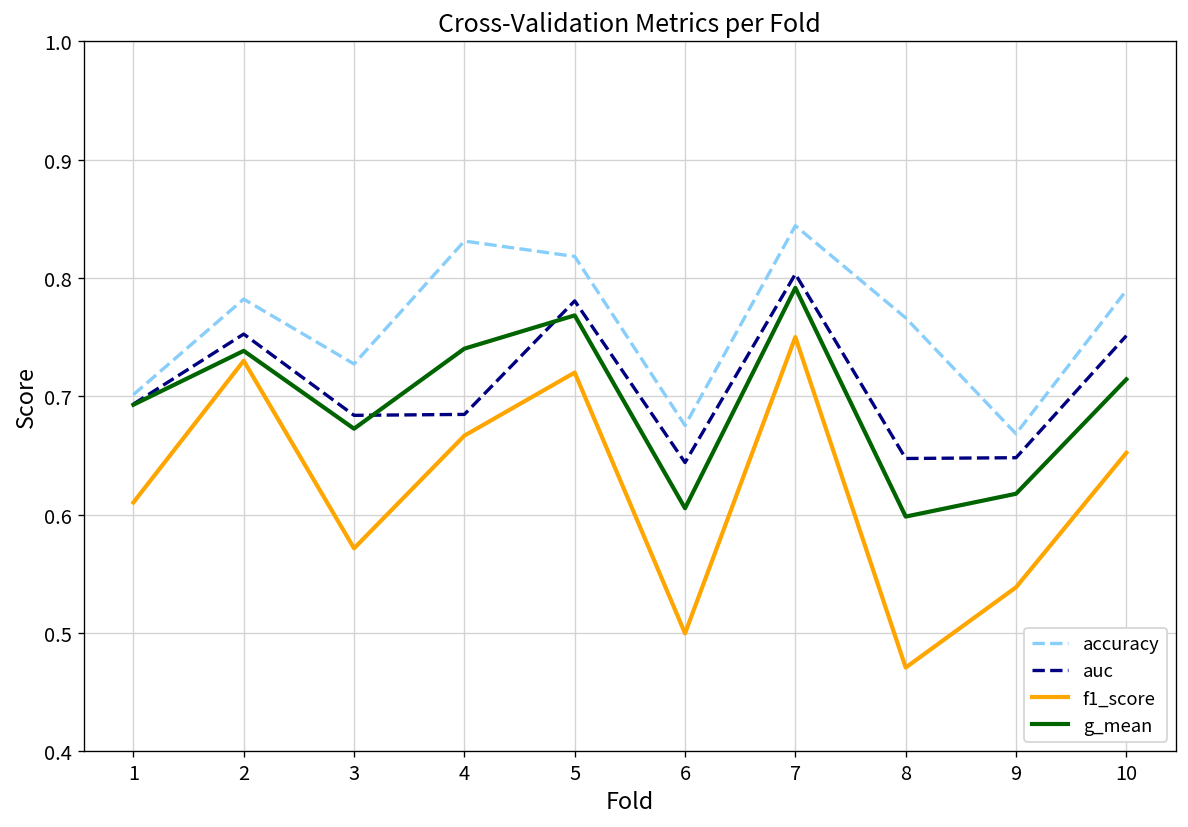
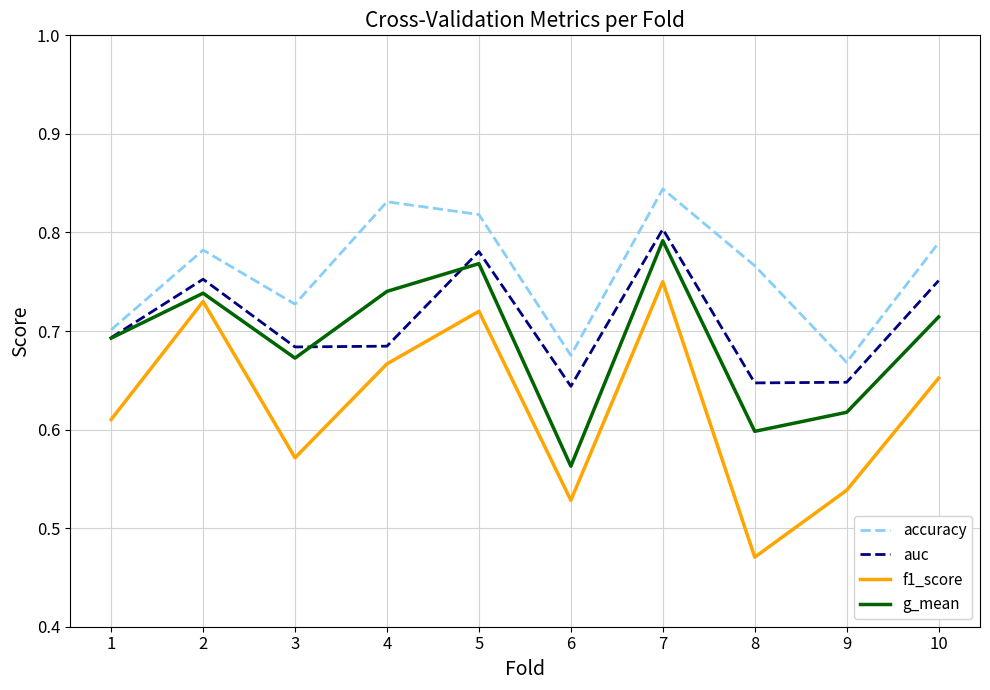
f1_score, 6: 0.50 -> 0.53
g_mean, 6: 0.61 -> 0.56
